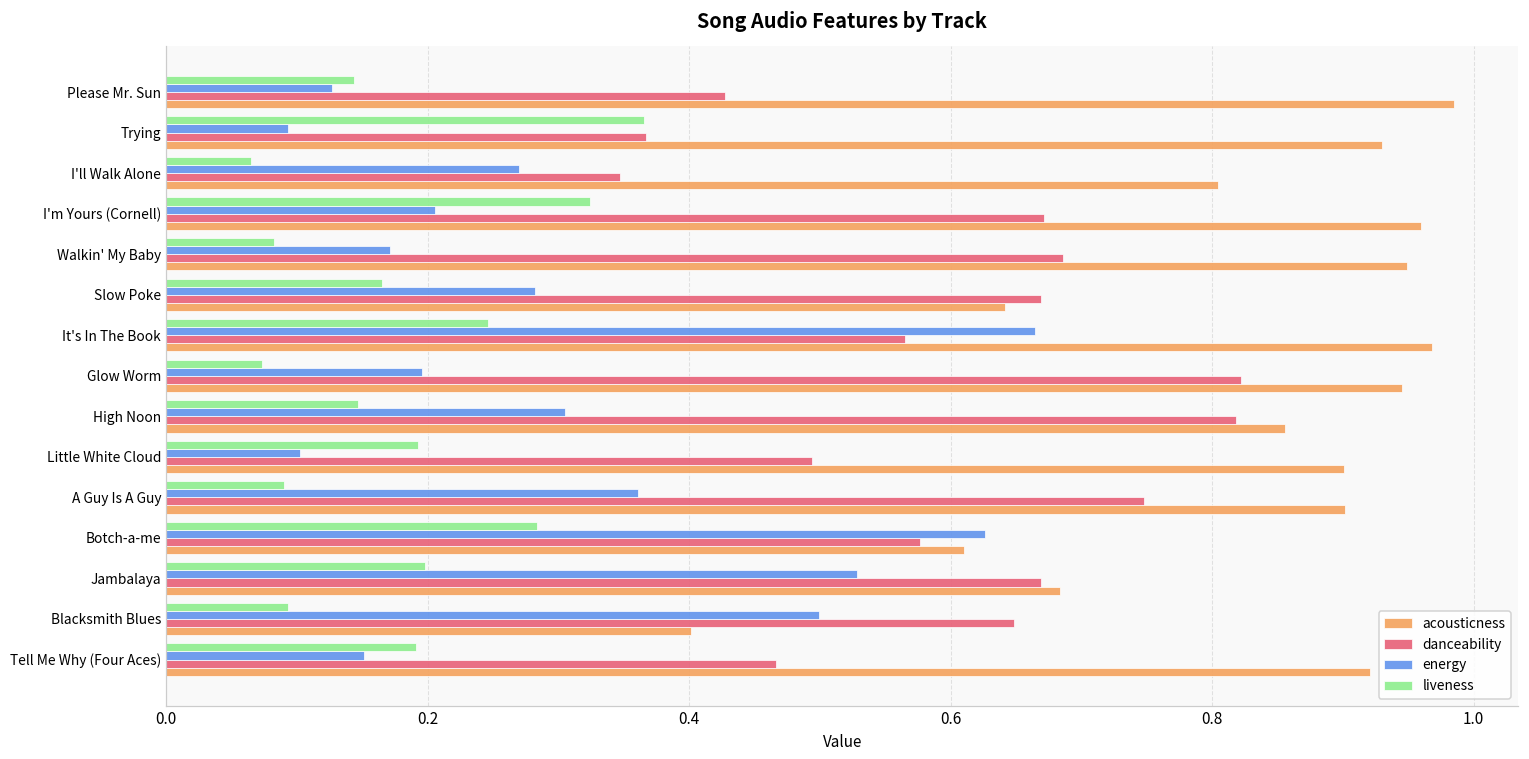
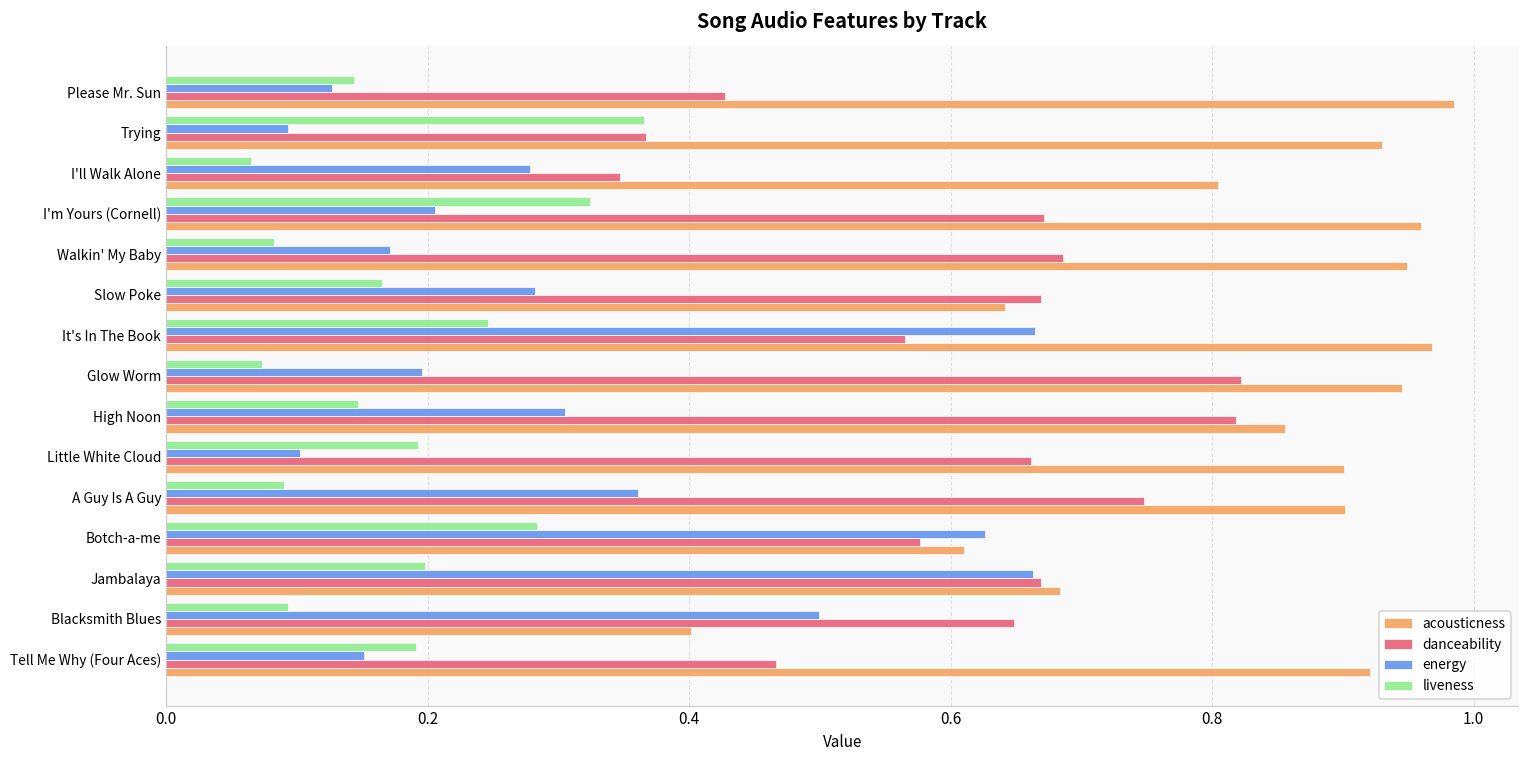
energy, I'll Walk Alone: 0.270 -> 0.278
danceability, Little White Cloud: 0.494 -> 0.661
energy, Jambalaya: 0.529 -> 0.663
